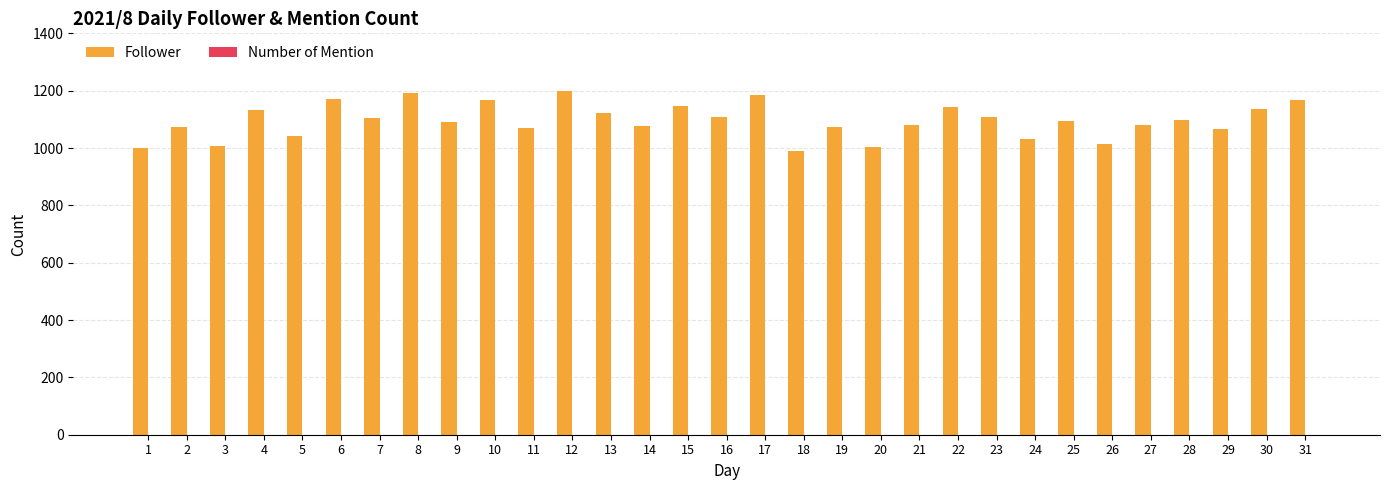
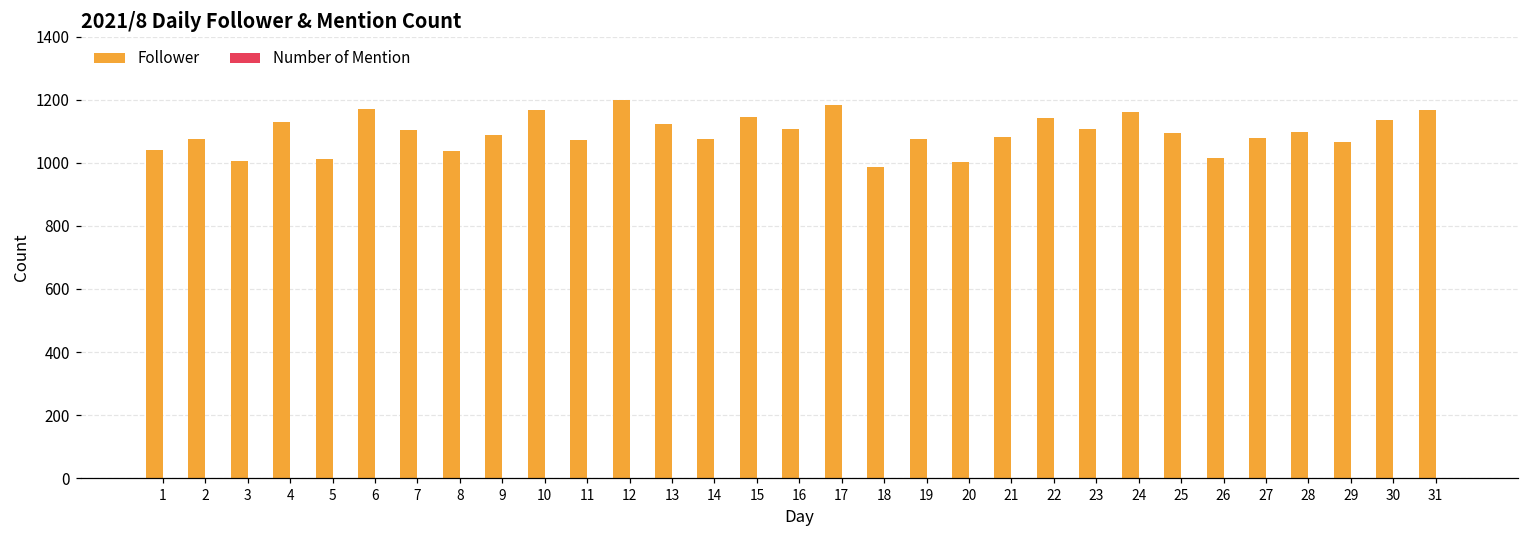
Follower, 1: 1000 -> 1040
Follower, 5: 1040 -> 1010
Follower, 8: 1190 -> 1040
Follower, 24: 1030 -> 1160
